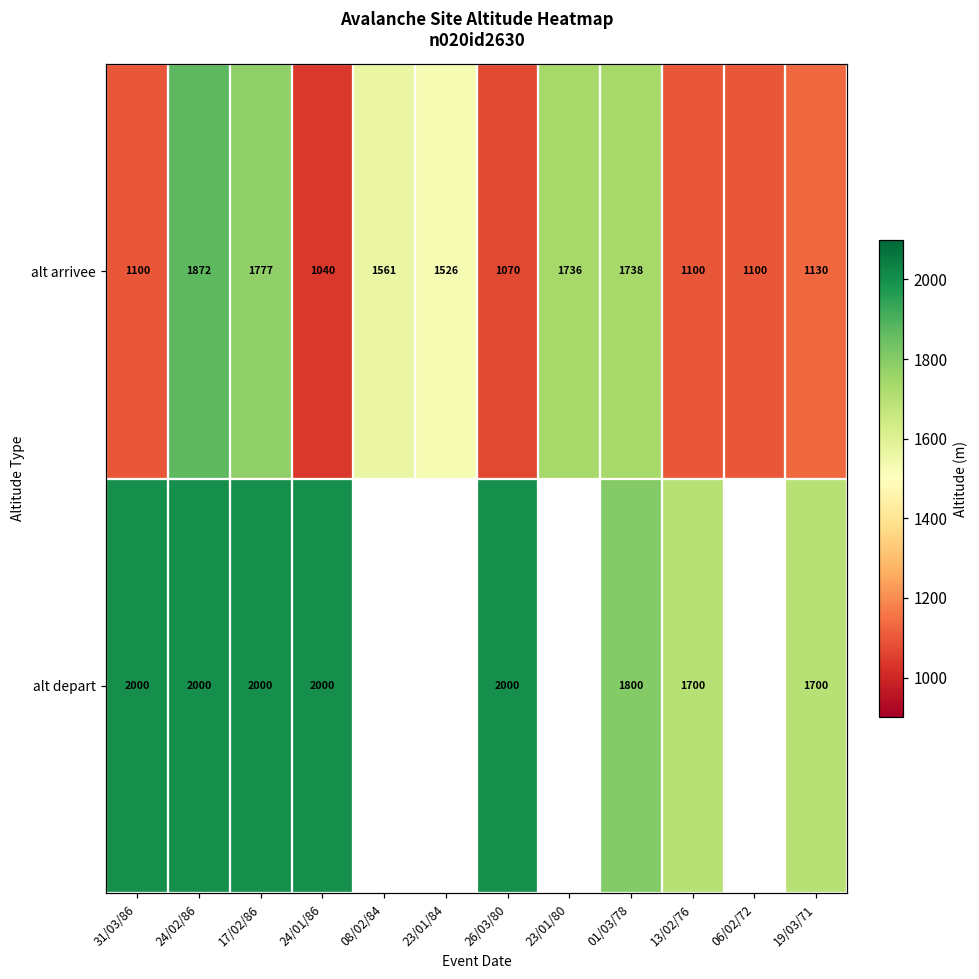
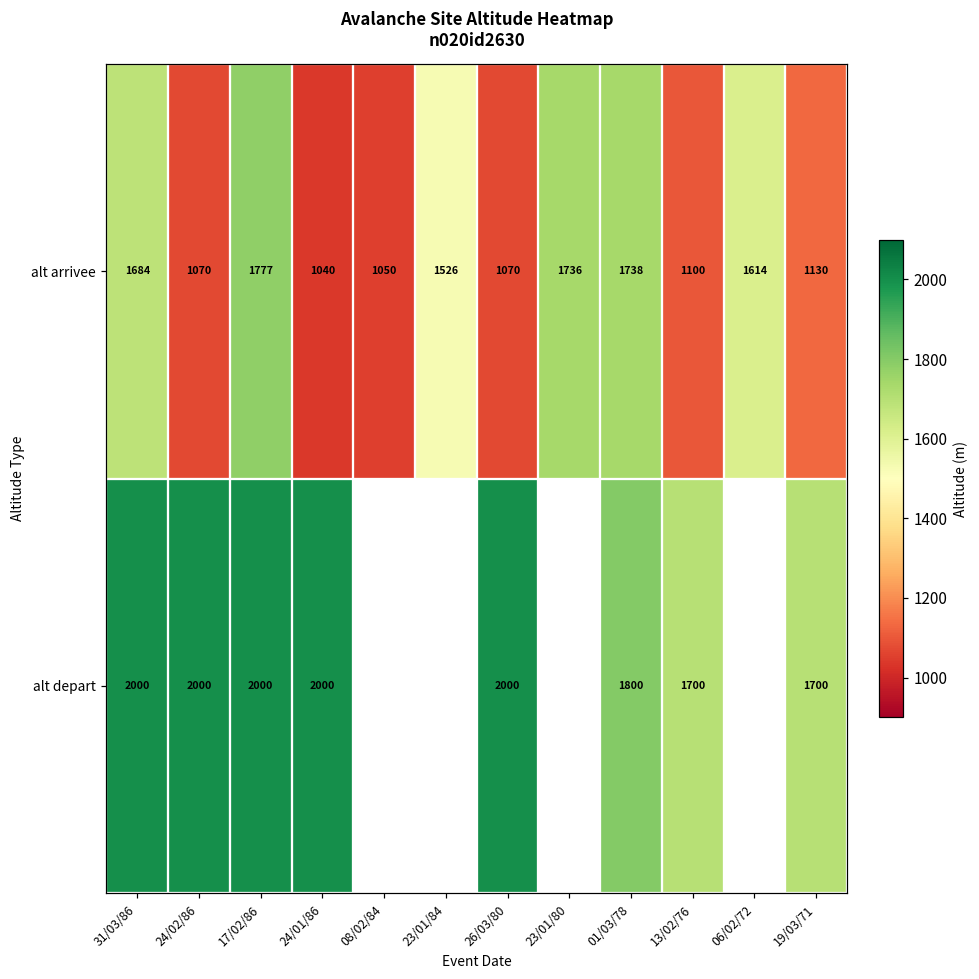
alt arrivee, 31/03/86: 1100 -> 1684
alt arrivee, 24/02/86: 1872 -> 1070
alt arrivee, 08/02/84: 1561 -> 1050
alt arrivee, 06/02/72: 1100 -> 1614
